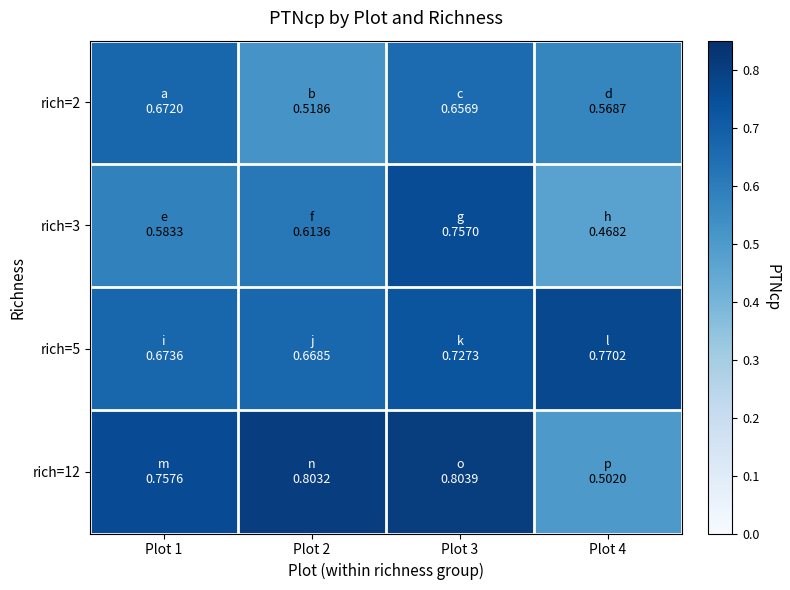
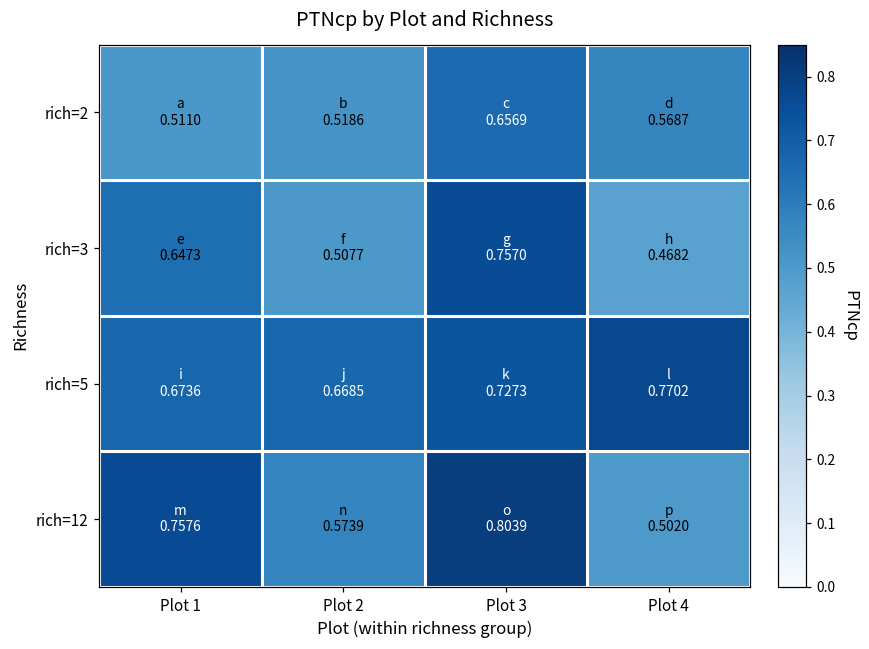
rich=2, Plot 1: 0.6720 -> 0.5110
rich=3, Plot 1: 0.5833 -> 0.6473
rich=3, Plot 2: 0.6136 -> 0.5077
rich=12, Plot 2: 0.8032 -> 0.5739
